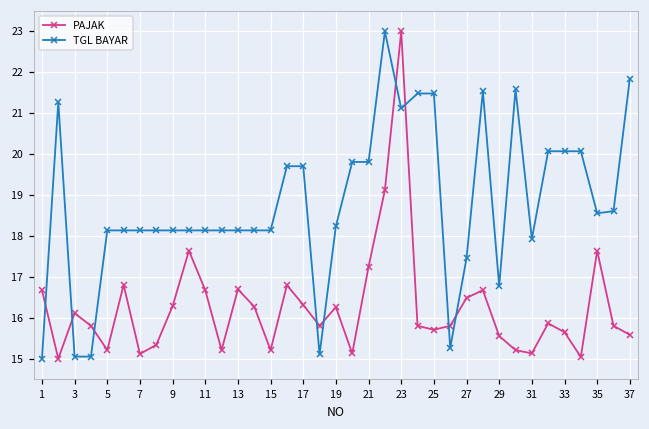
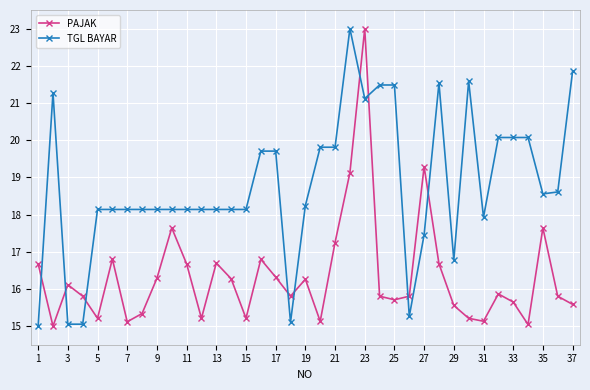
PAJAK, 27: 16.5 -> 19.3
